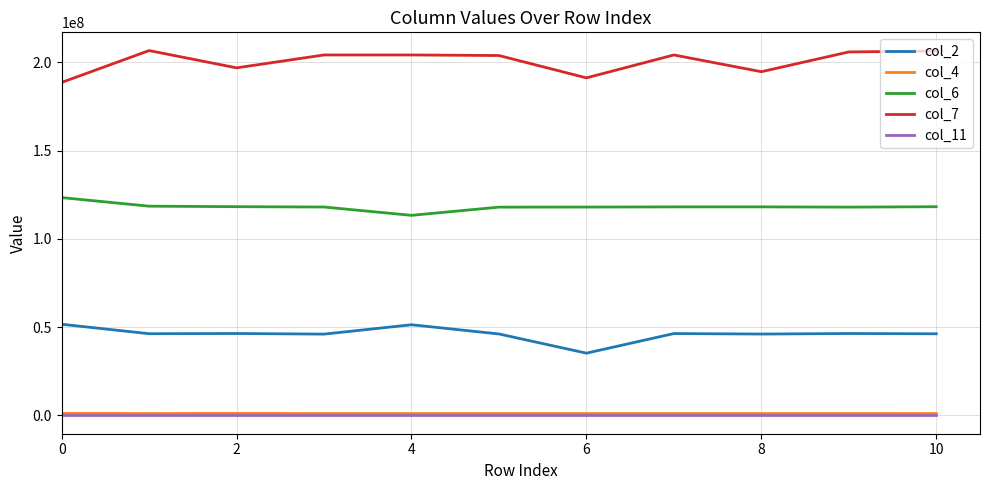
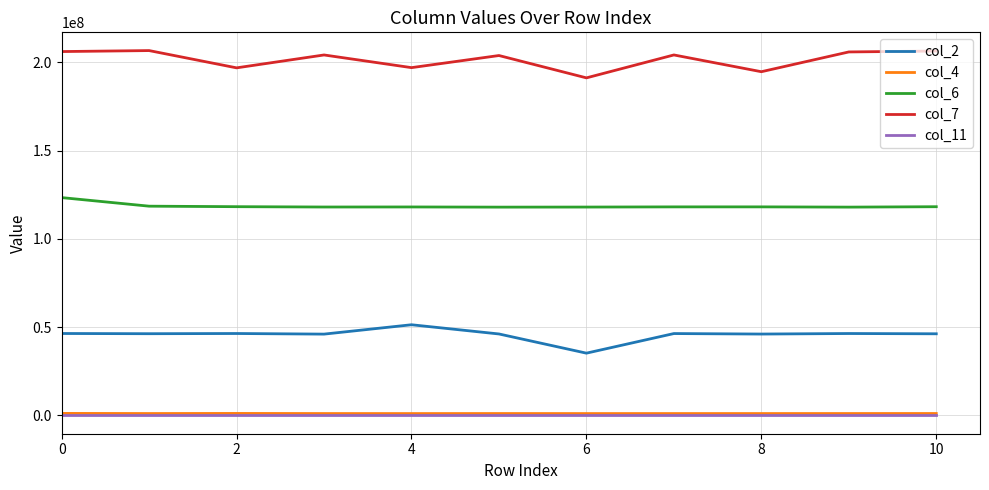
col_2, 0: 52000000 -> 46000000
col_7, 0: 189000000 -> 206000000
col_6, 4: 113000000 -> 118000000
col_7, 4: 204000000 -> 197000000
